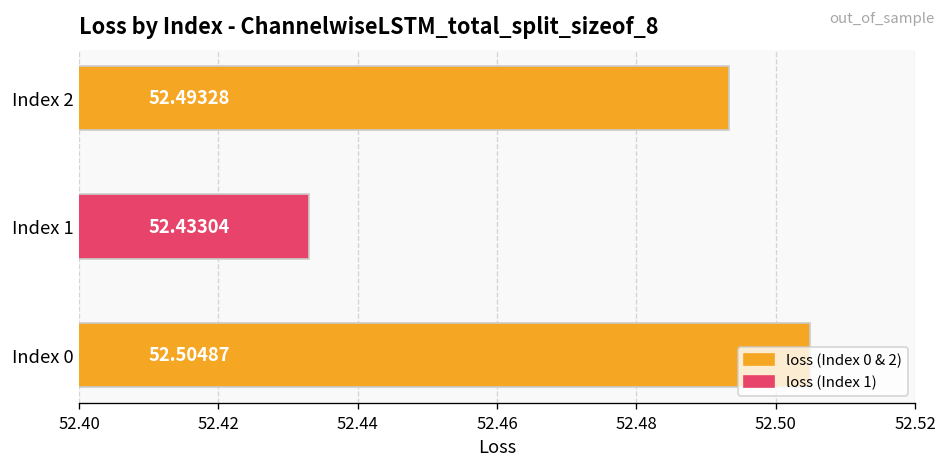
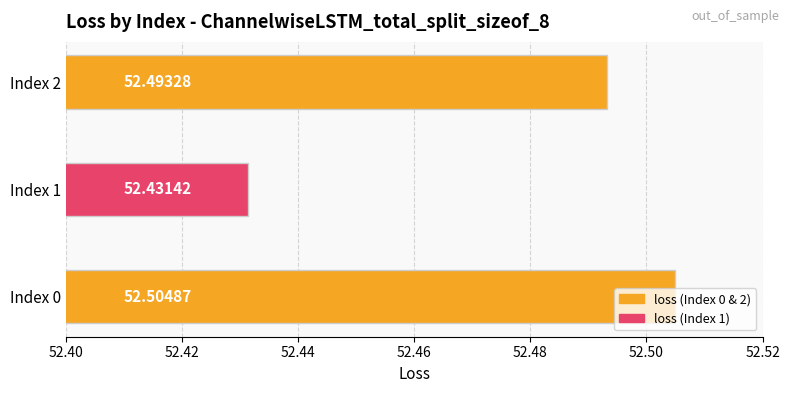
Index 1: 52.43304 -> 52.43142
